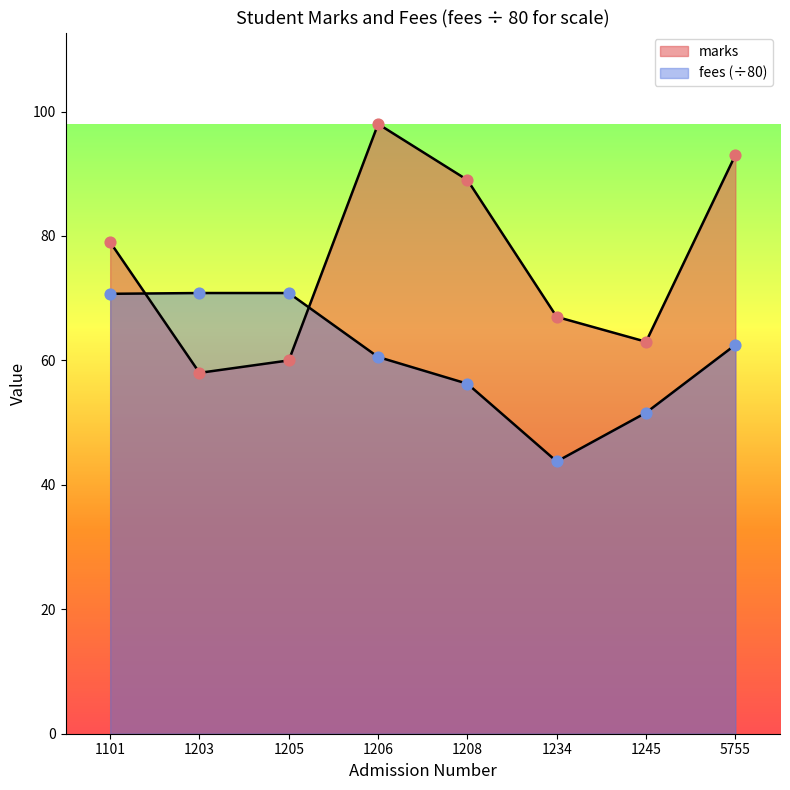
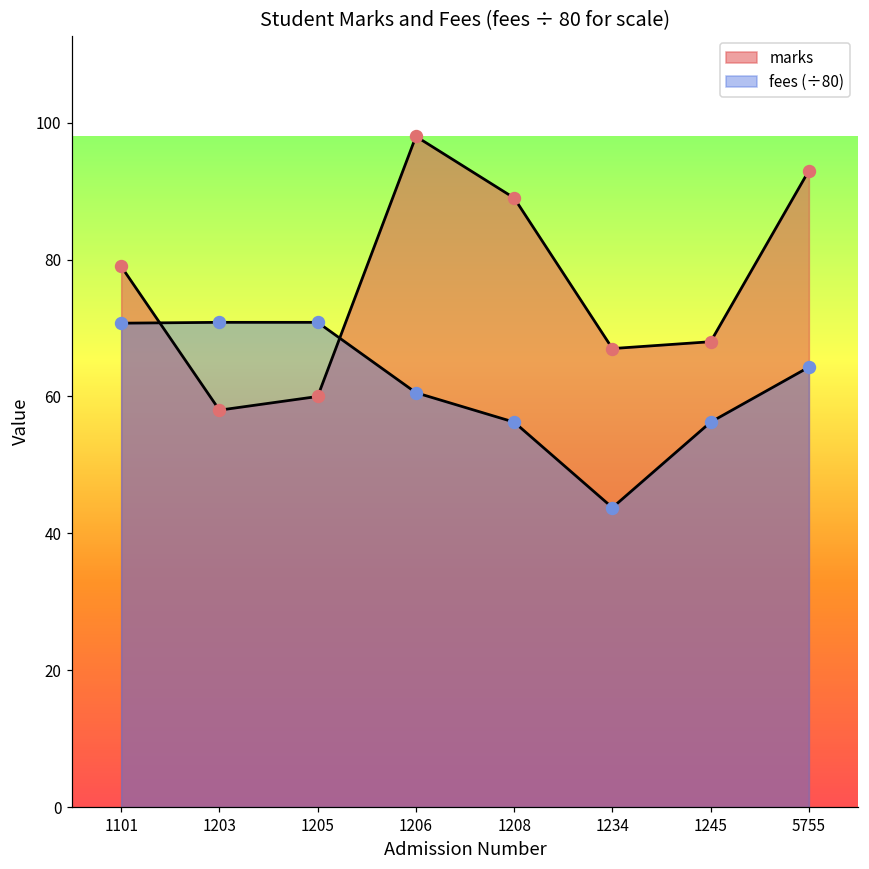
marks, 1245: 63 -> 68
fees (÷80), 1245: 52 -> 56
fees (÷80), 5755: 63 -> 64
